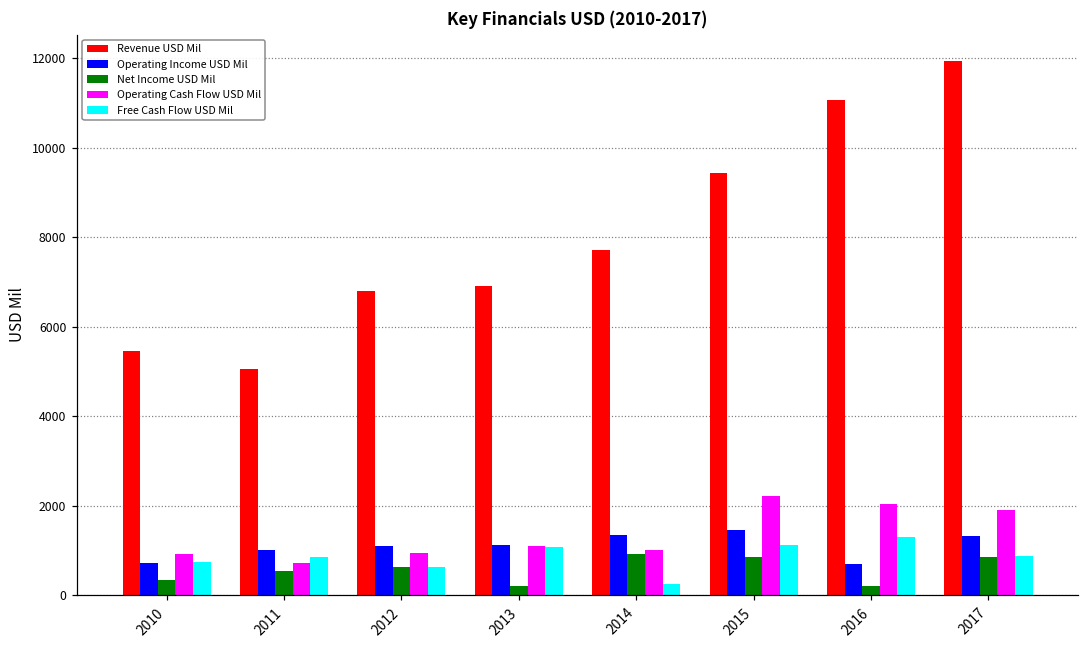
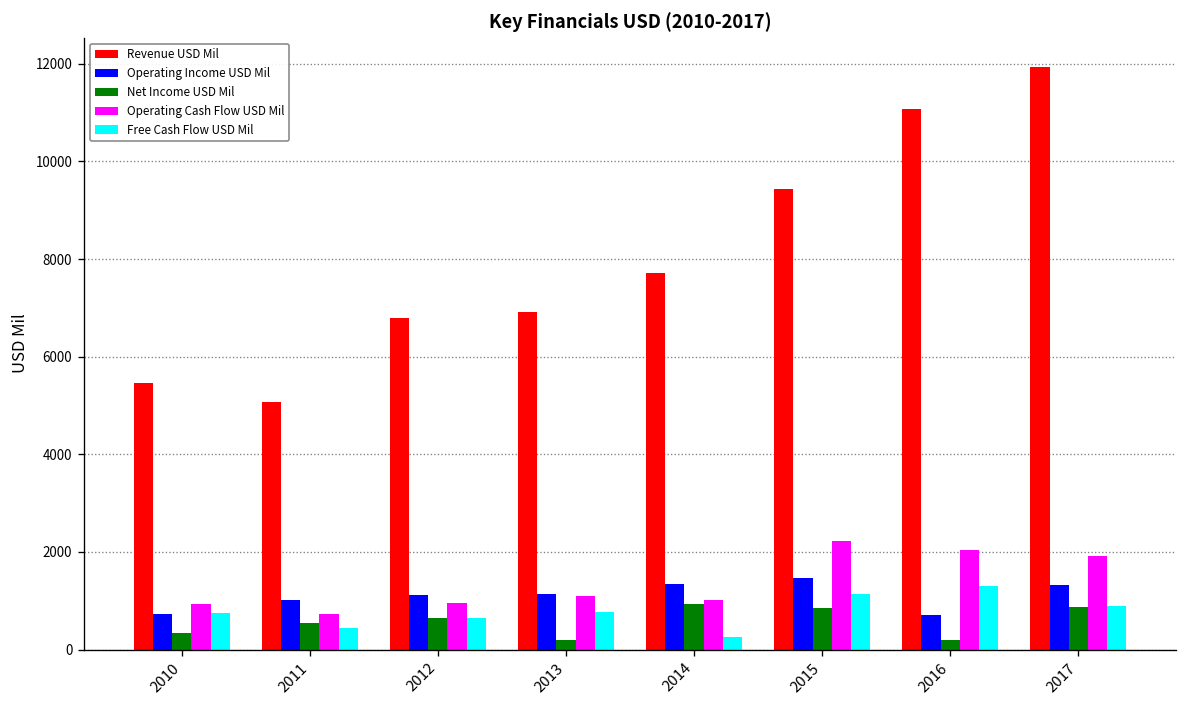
Free Cash Flow USD Mil, 2011: 900 -> 400
Free Cash Flow USD Mil, 2013: 1100 -> 800
